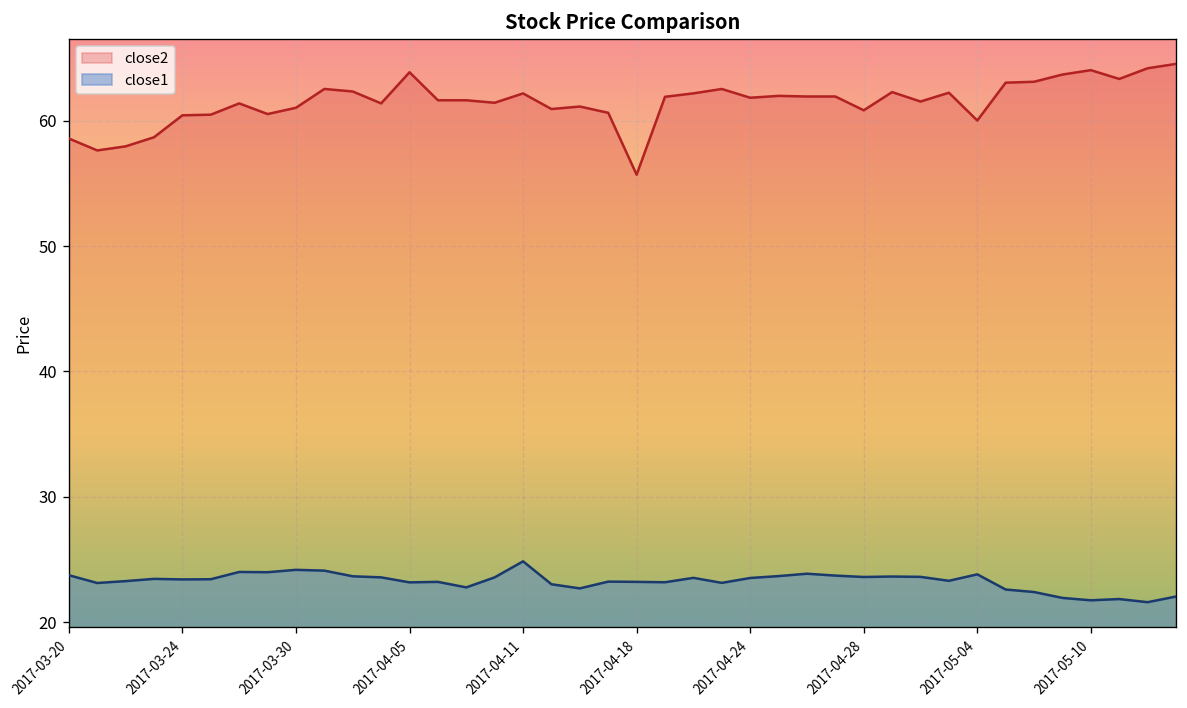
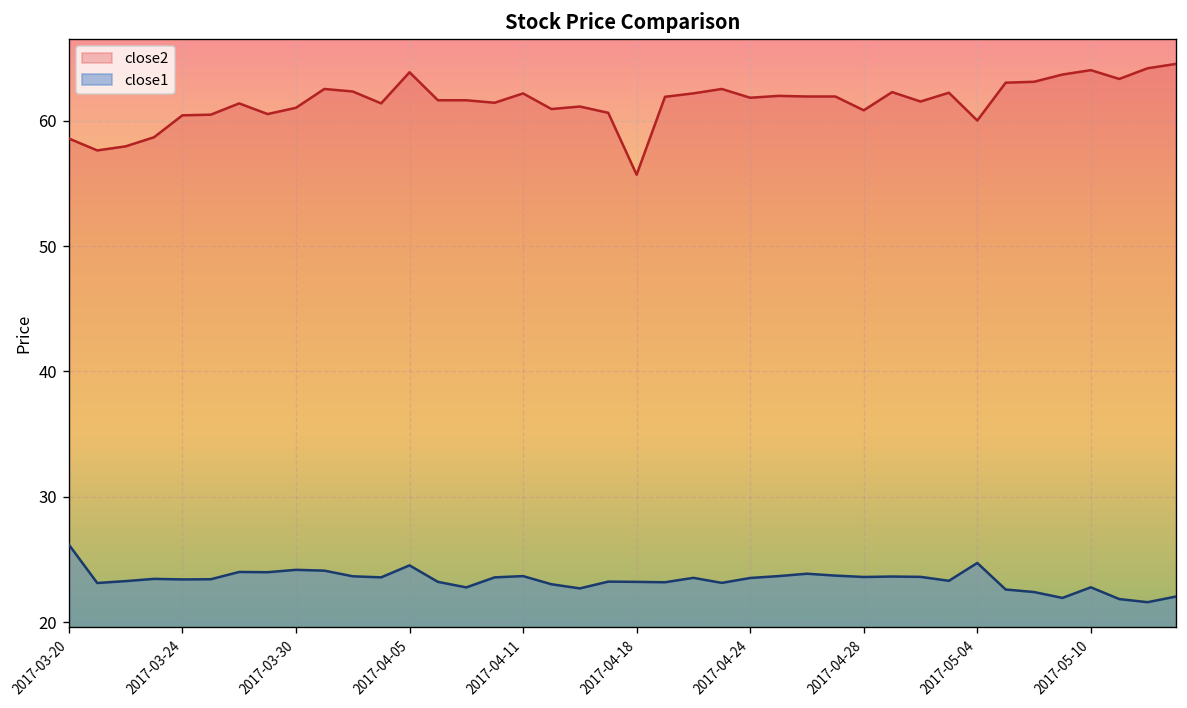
close1, 2017-03-20: 23.8 -> 26.2
close1, 2017-04-05: 23.2 -> 24.5
close1, 2017-04-11: 24.9 -> 23.7
close1, 2017-05-04: 23.8 -> 24.7
close1, 2017-05-10: 21.8 -> 22.8
